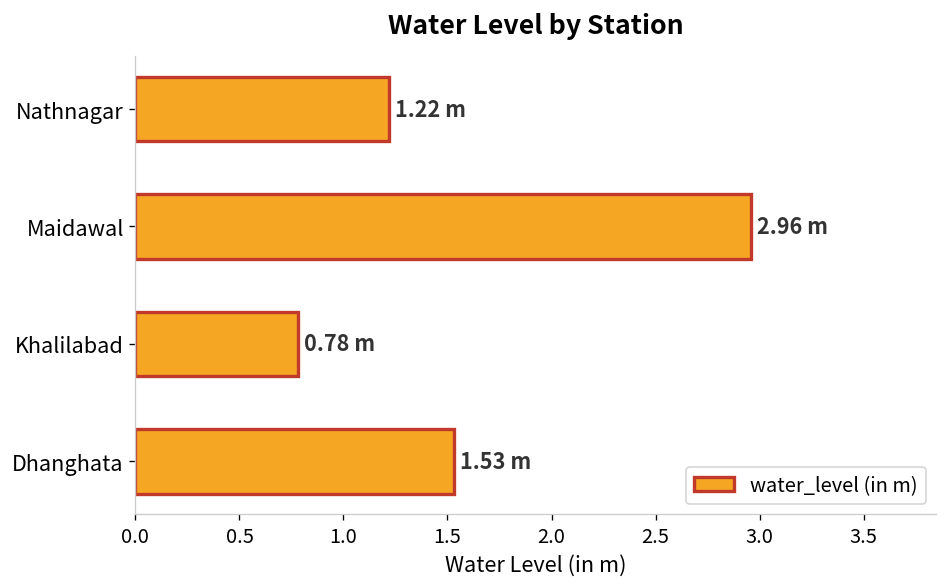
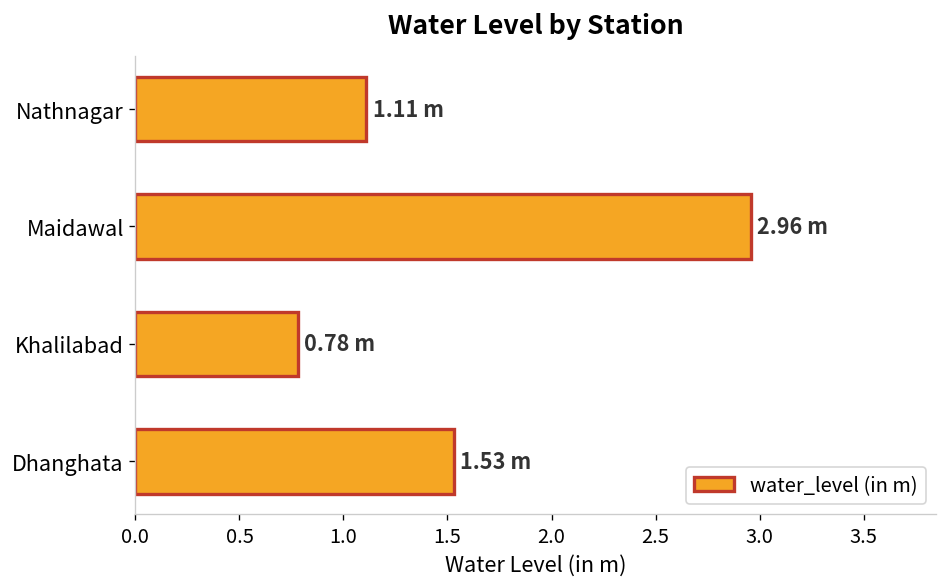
Nathnagar: 1.22 -> 1.11
